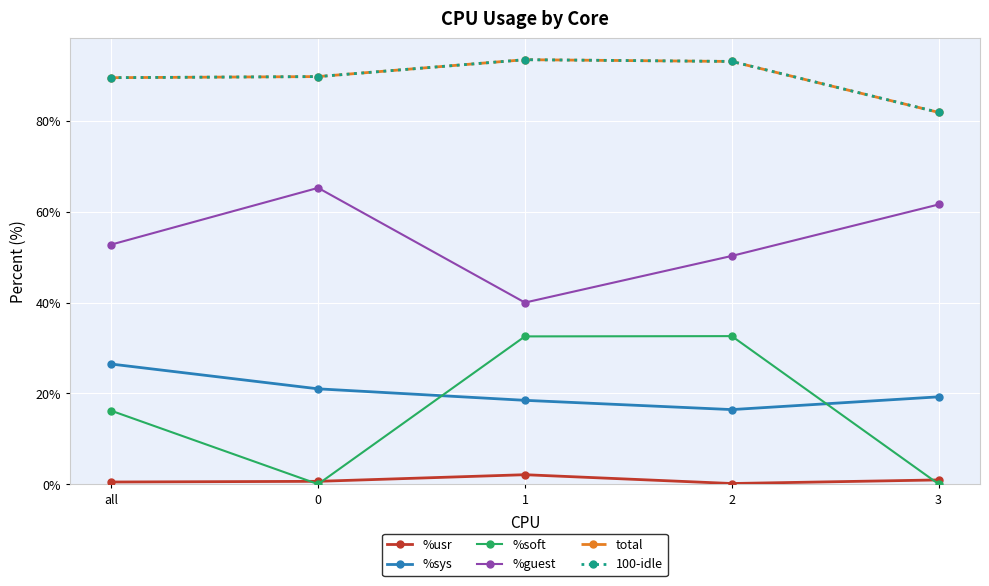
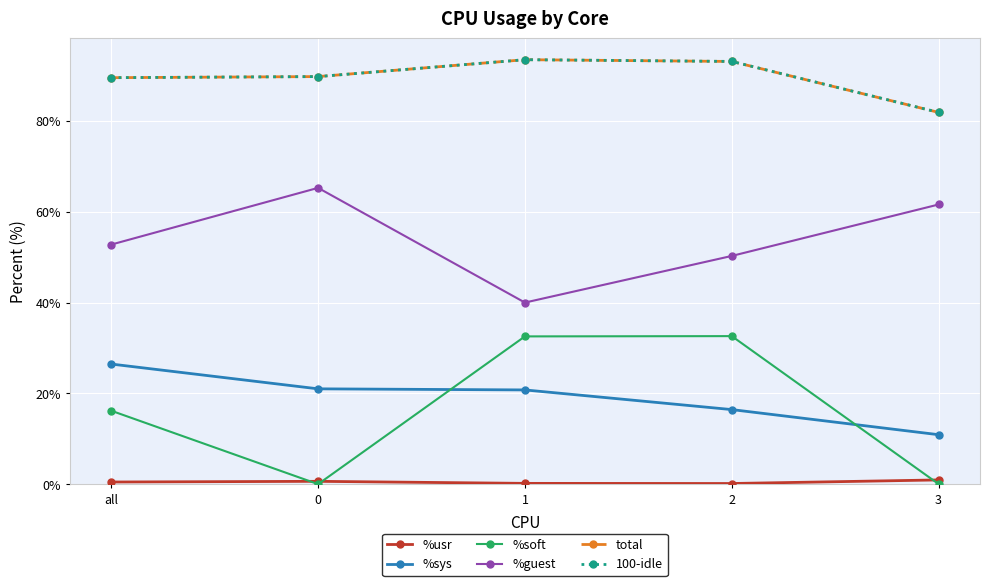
%usr, 1: 2% -> 0%
%sys, 1: 18% -> 21%
%sys, 3: 19% -> 11%
